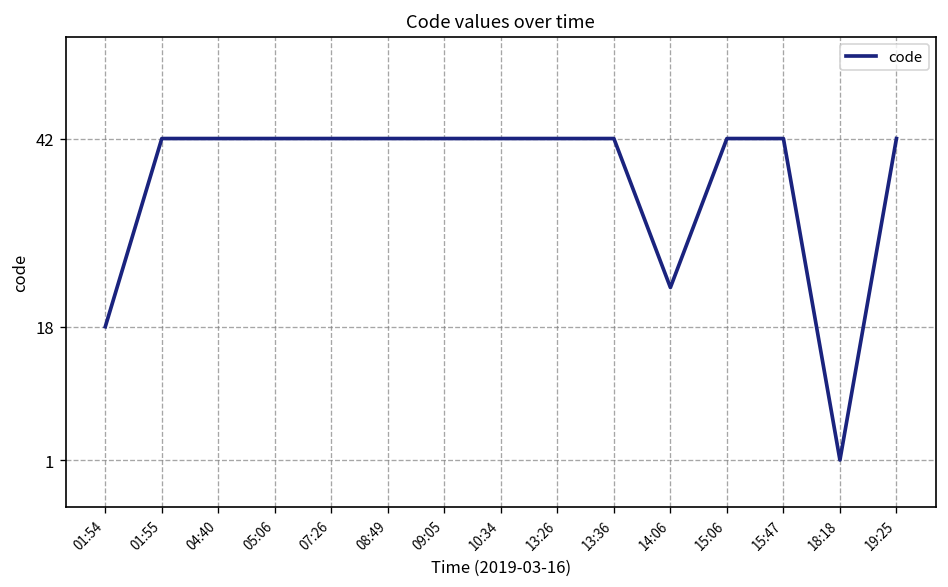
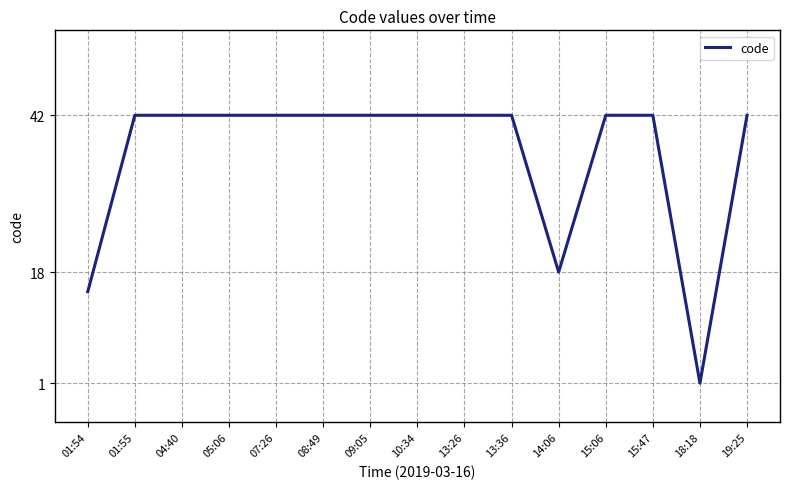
01:54: 18 -> 15
14:06: 23 -> 18
